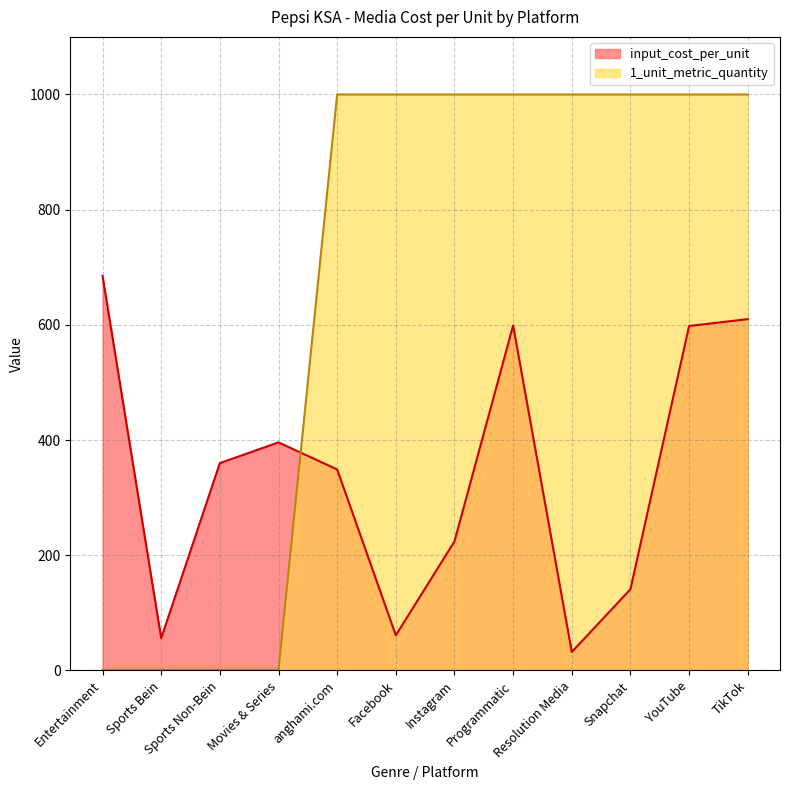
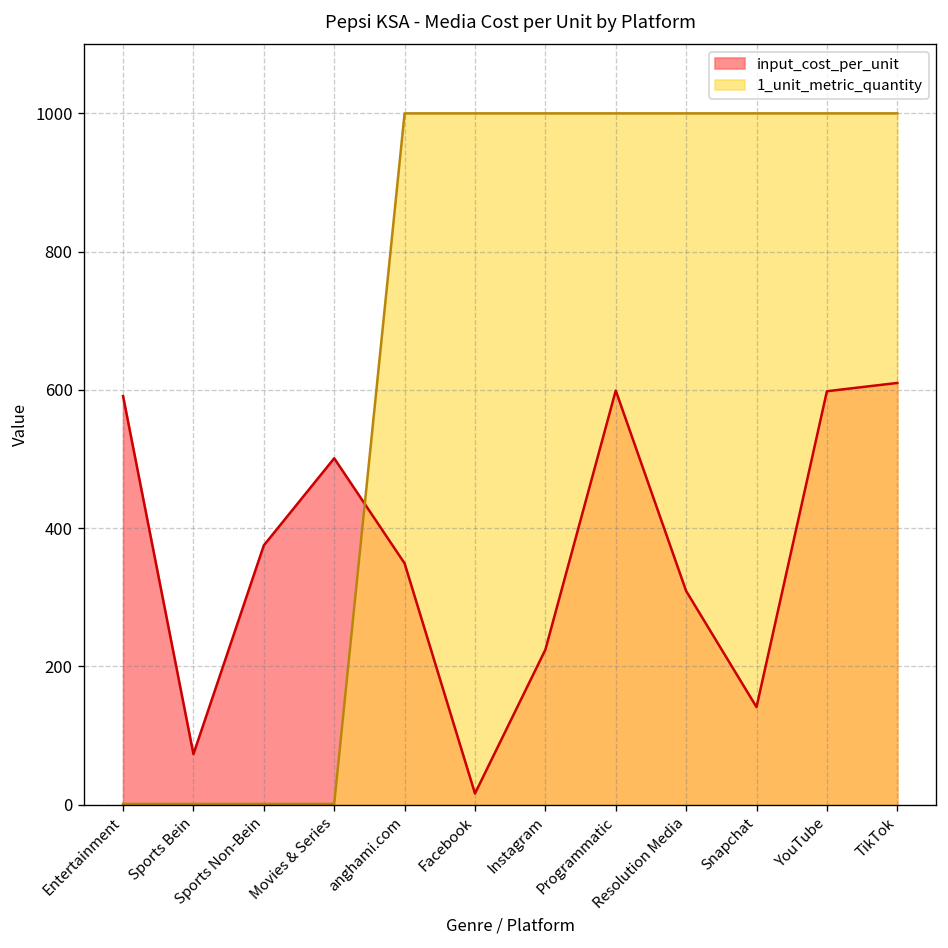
input_cost_per_unit, Entertainment: 690 -> 590
input_cost_per_unit, Sports Bein: 60 -> 70
input_cost_per_unit, Sports Non-Bein: 360 -> 380
input_cost_per_unit, Movies & Series: 400 -> 500
input_cost_per_unit, Facebook: 60 -> 20
input_cost_per_unit, Resolution Media: 30 -> 310
